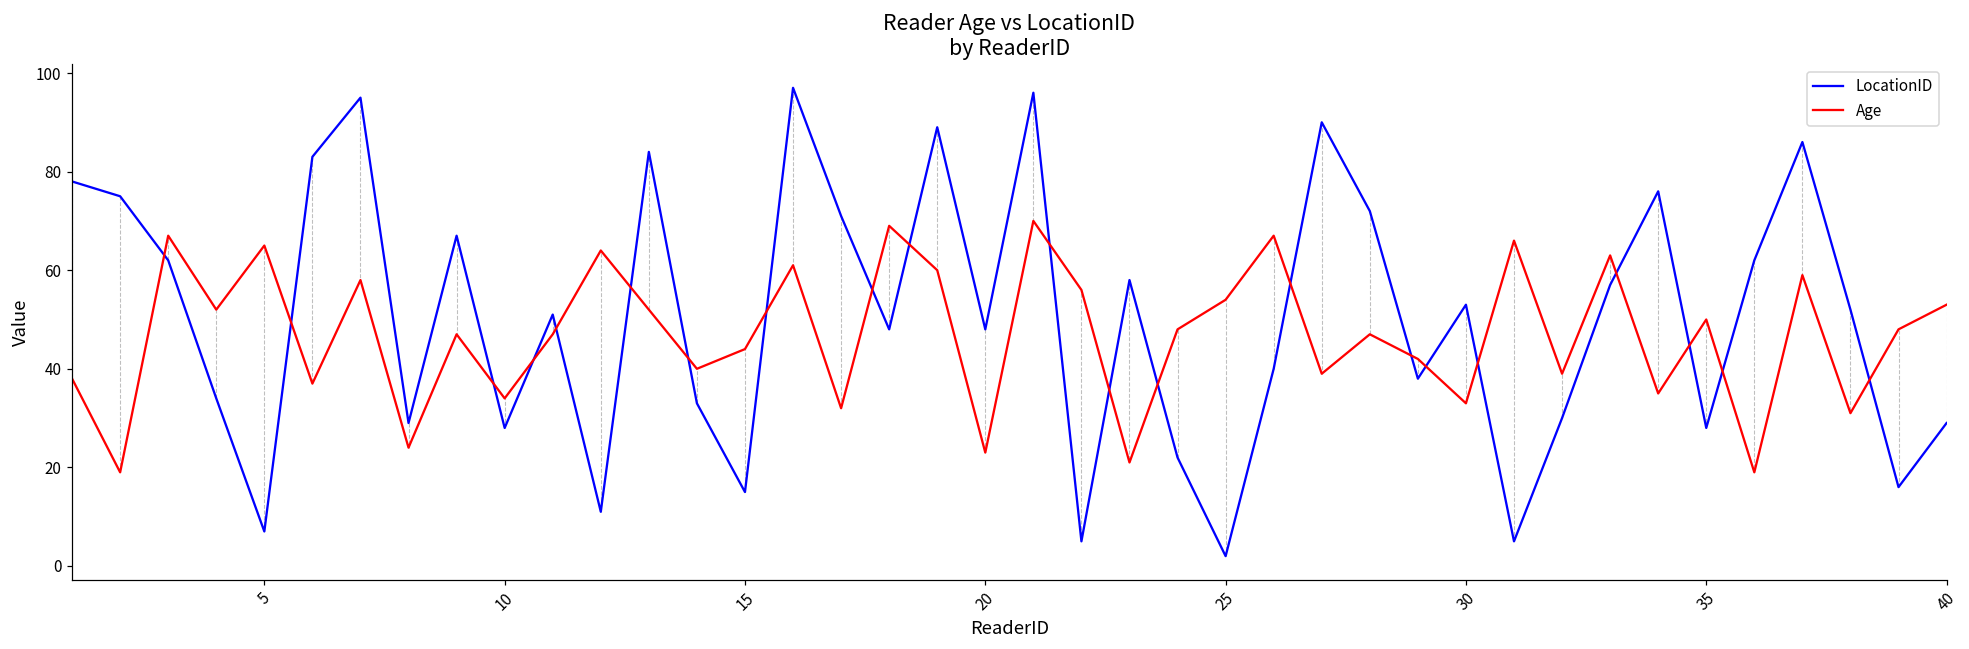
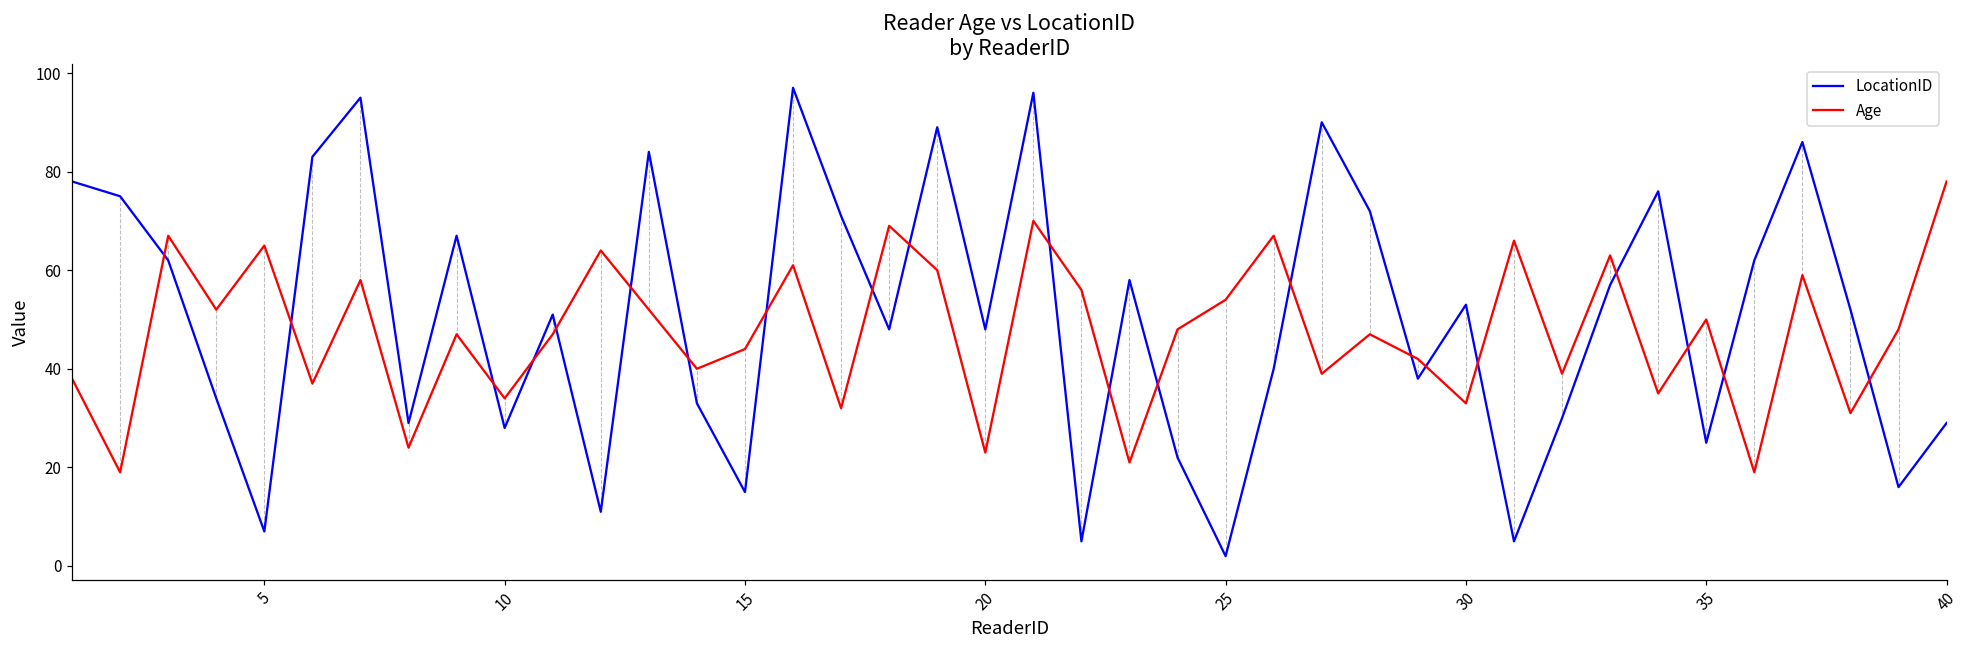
LocationID, 35: 28 -> 25
Age, 40: 53 -> 78
